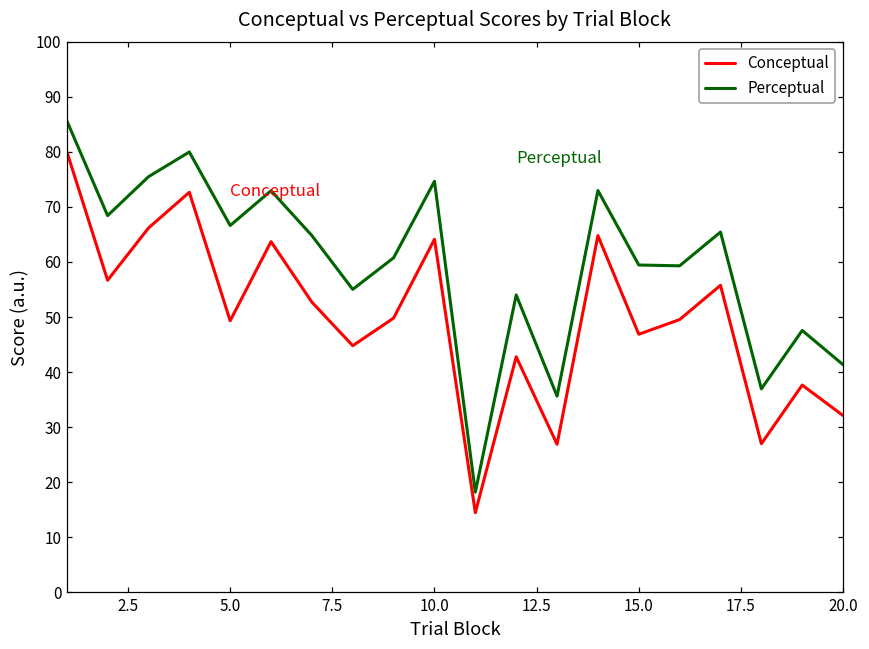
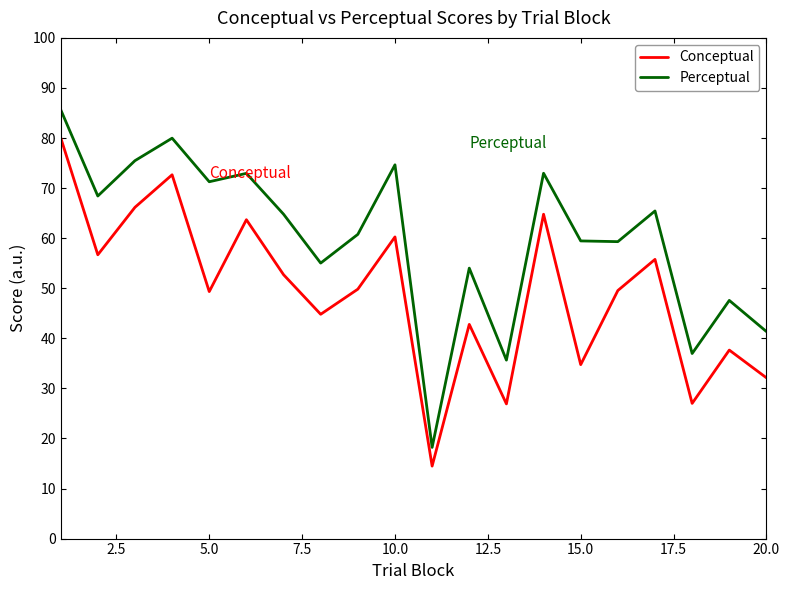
Perceptual, 5.0: 67 -> 71
Conceptual, 10.0: 64 -> 60
Conceptual, 15.0: 47 -> 35
